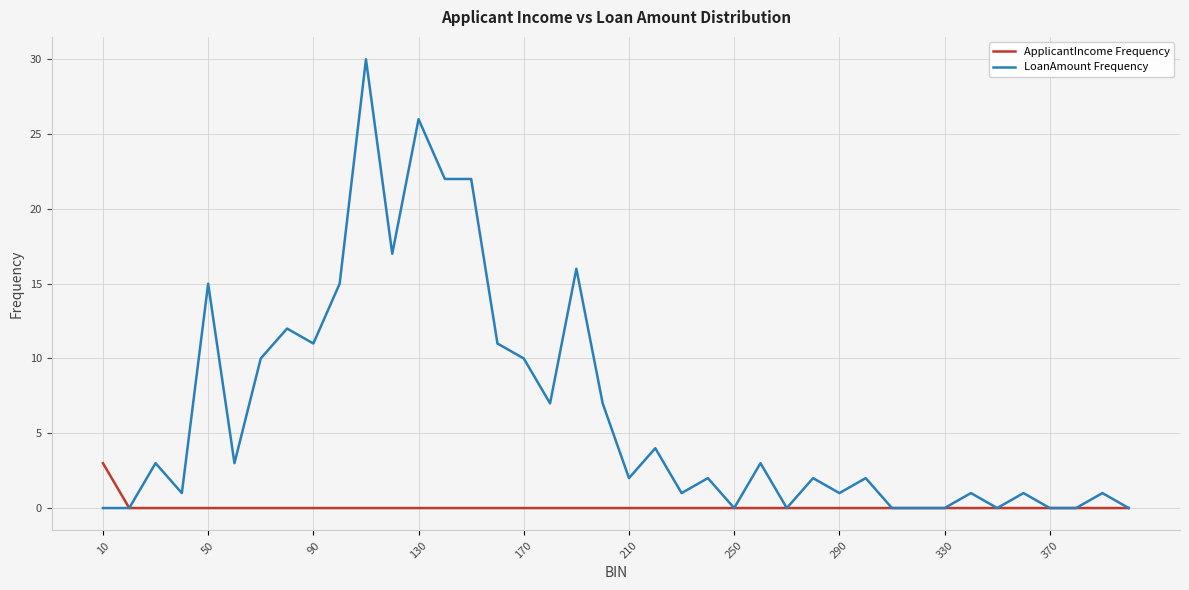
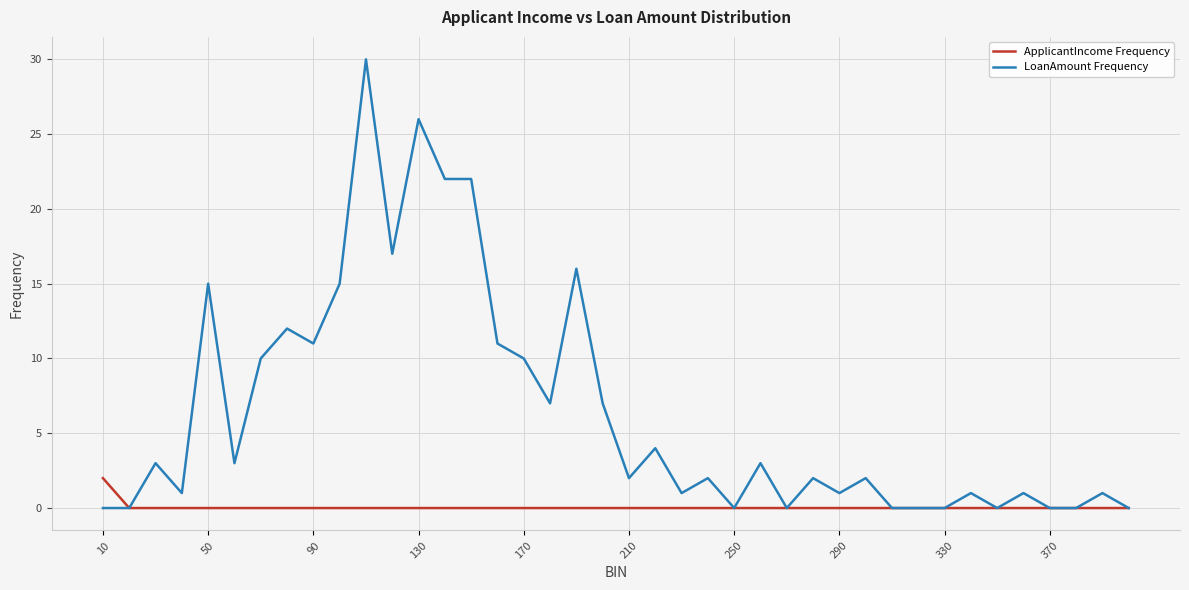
ApplicantIncome Frequency, 10: 3 -> 2
